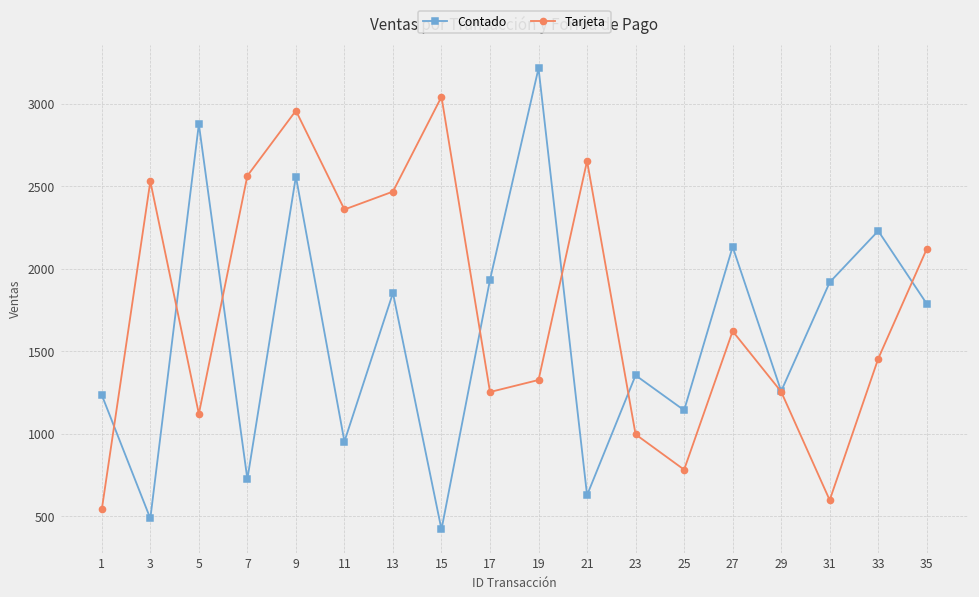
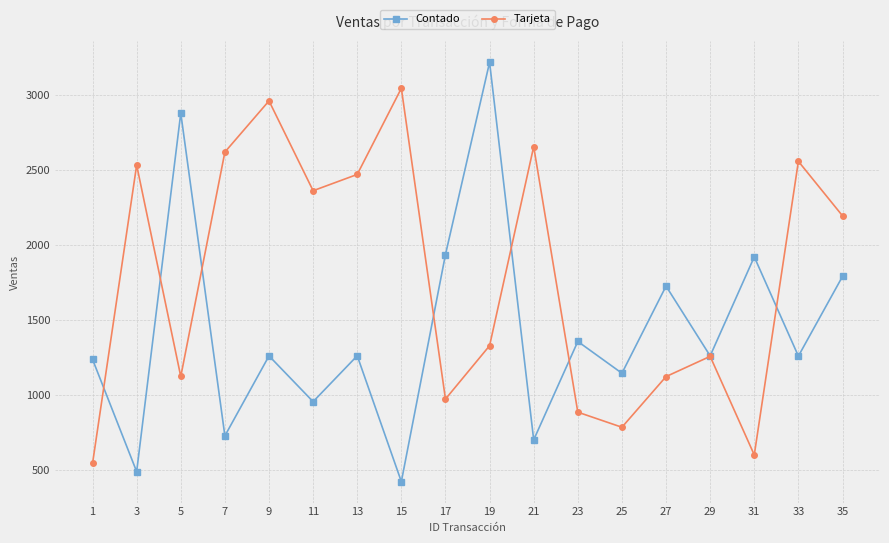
Tarjeta, 7: 2560 -> 2620
Contado, 9: 2560 -> 1260
Contado, 13: 1850 -> 1260
Tarjeta, 17: 1250 -> 970
Contado, 21: 630 -> 700
Tarjeta, 23: 1000 -> 880
Contado, 27: 2130 -> 1720
Tarjeta, 27: 1620 -> 1120
Contado, 33: 2230 -> 1260
Tarjeta, 33: 1460 -> 2560
Tarjeta, 35: 2120 -> 2190
